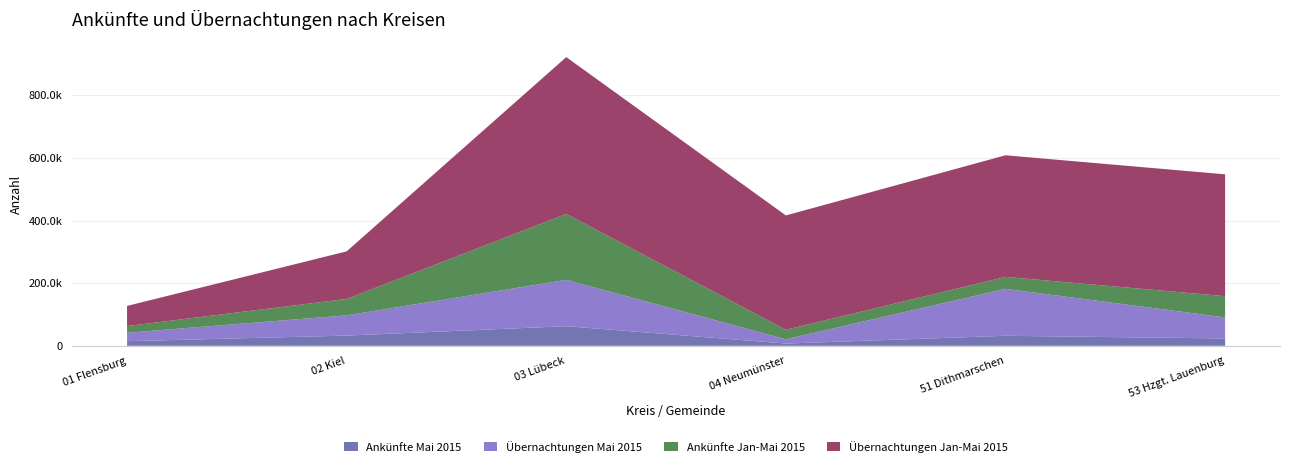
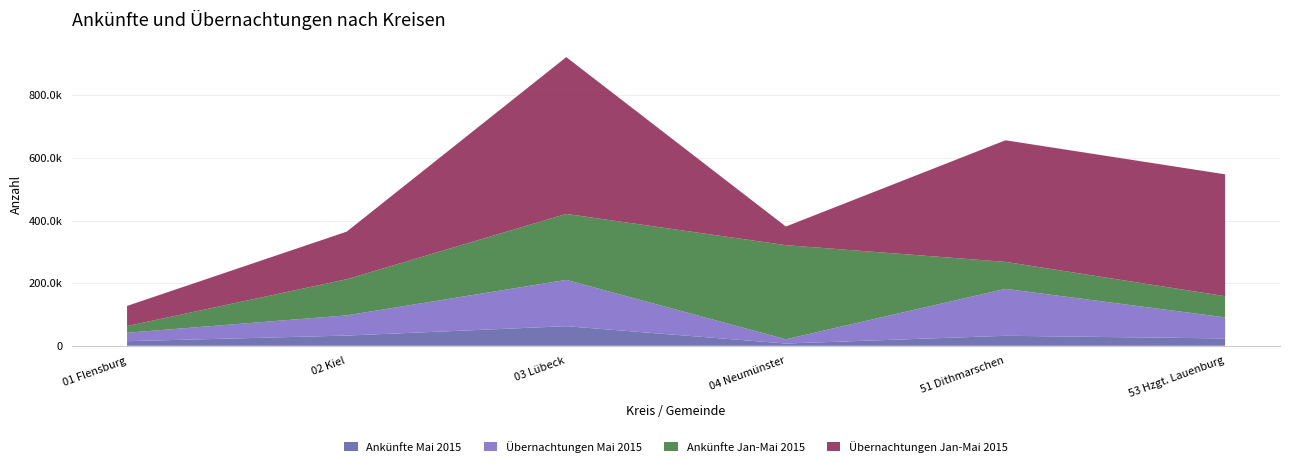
Ankünfte Jan-Mai 2015, 02 Kiel: 50000 -> 120000
Ankünfte Jan-Mai 2015, 04 Neumünster: 30000 -> 300000
Übernachtungen Jan-Mai 2015, 04 Neumünster: 370000 -> 60000
Ankünfte Jan-Mai 2015, 51 Dithmarschen: 40000 -> 90000
